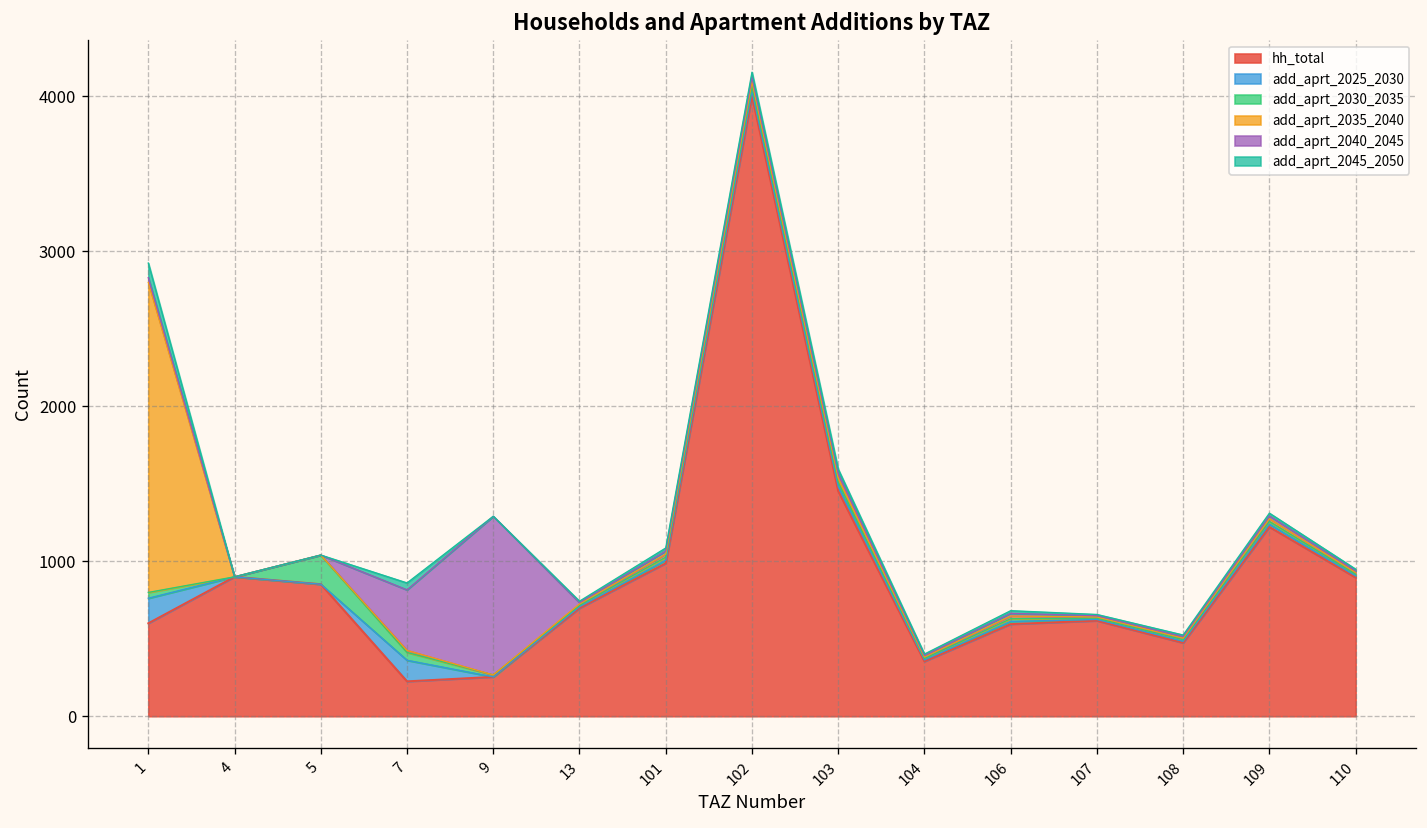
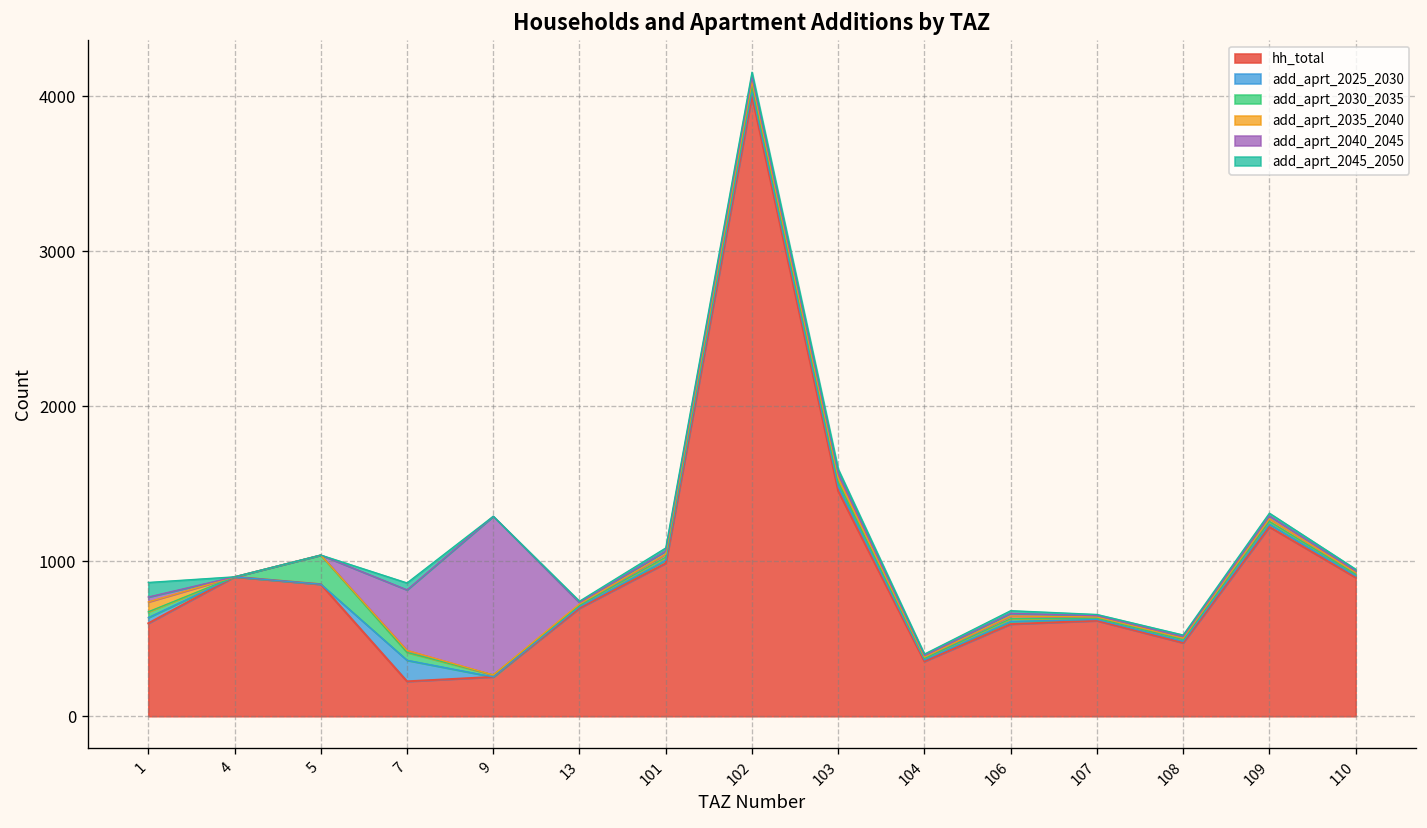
add_aprt_2025_2030, 1: 160 -> 40
add_aprt_2035_2040, 1: 2000 -> 60
